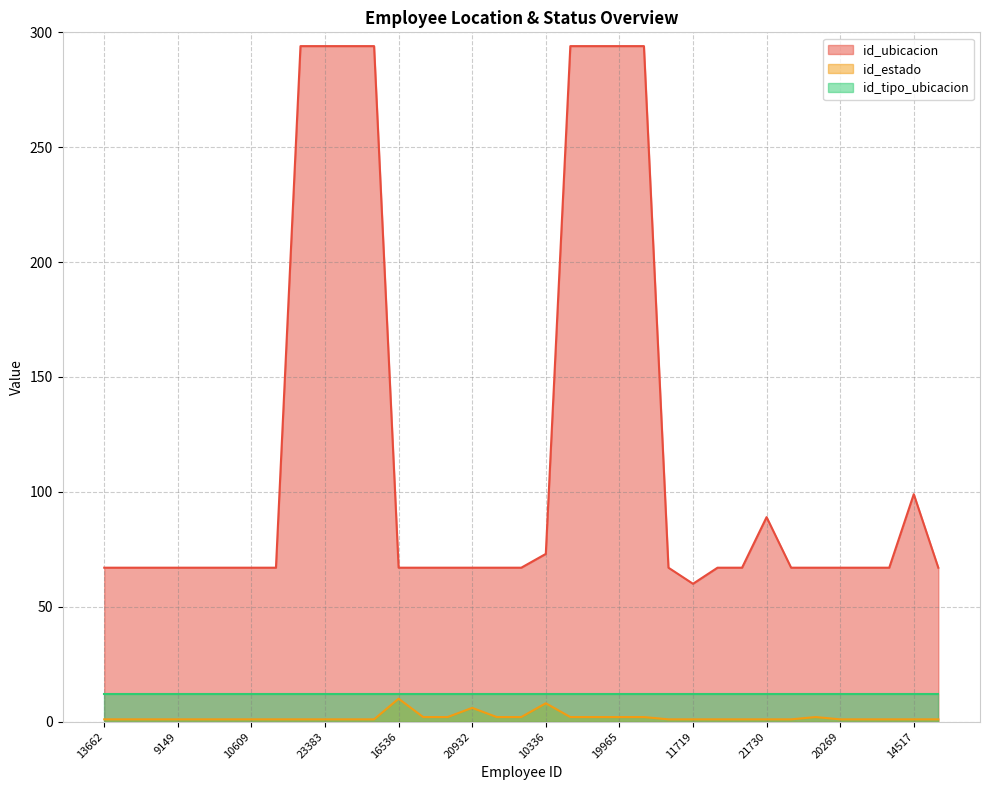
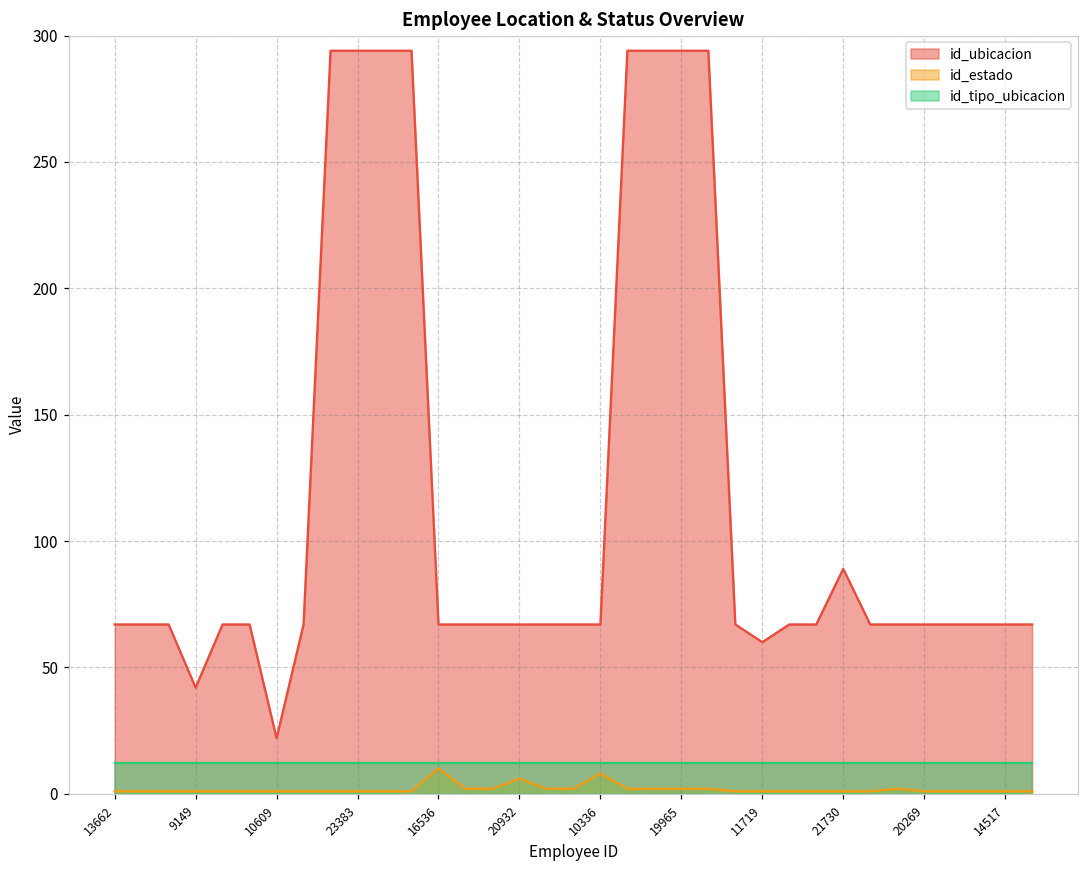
id_ubicacion, 9149: 67 -> 42
id_ubicacion, 10609: 67 -> 22
id_ubicacion, 10336: 73 -> 67
id_ubicacion, 14517: 99 -> 67
